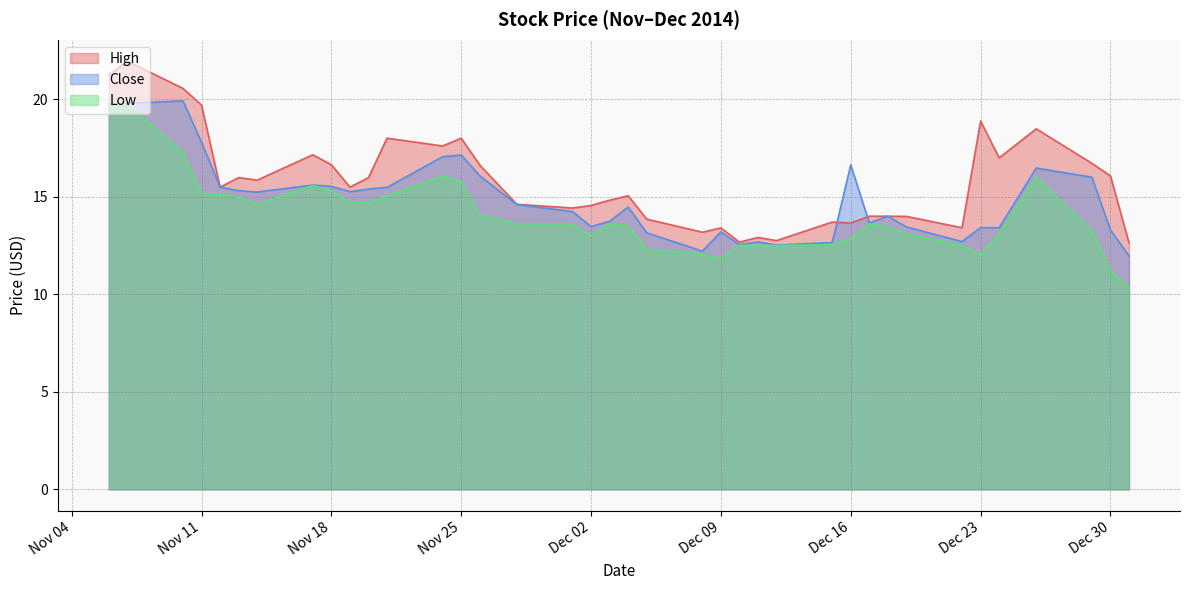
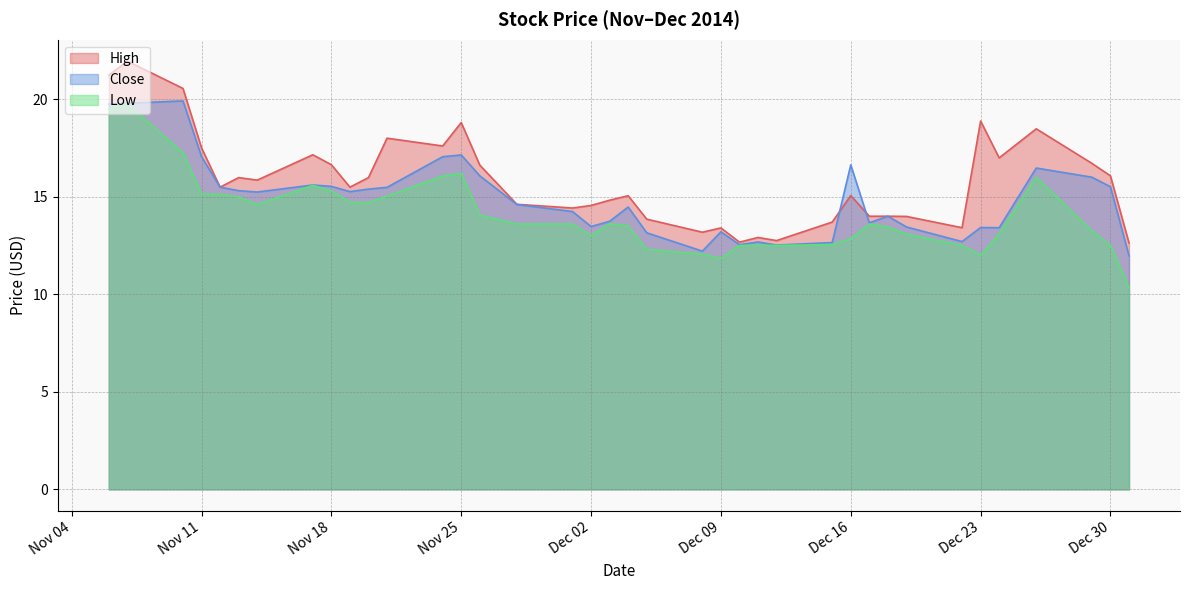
High, Nov 11: 19.7 -> 17.5
Close, Nov 11: 17.8 -> 17.1
High, Nov 25: 18.0 -> 18.8
Low, Nov 25: 15.8 -> 16.2
High, Dec 16: 13.7 -> 15.1
Close, Dec 30: 13.3 -> 15.5
Low, Dec 30: 11.2 -> 12.5
